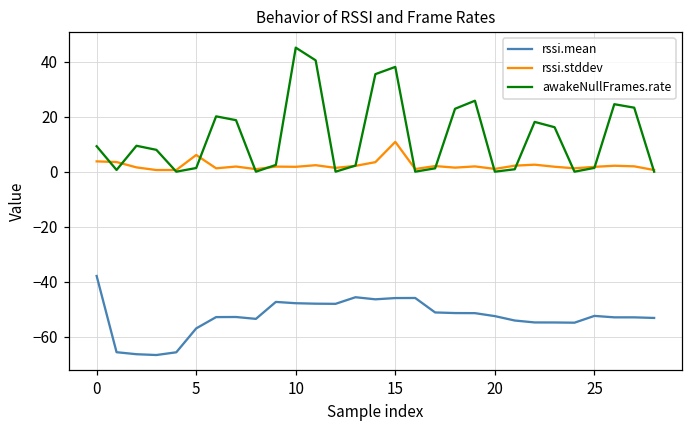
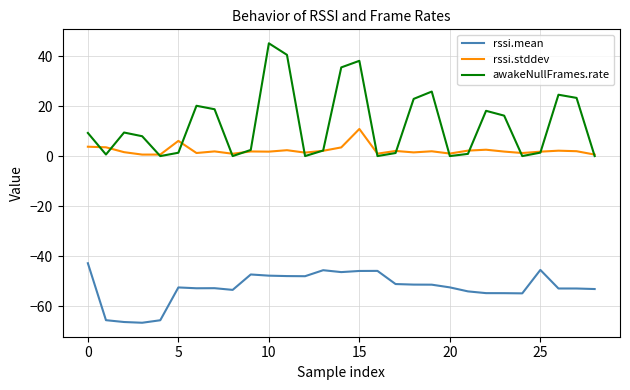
rssi.mean, 0: -38 -> -43
rssi.mean, 5: -57 -> -53
rssi.mean, 25: -52 -> -46
